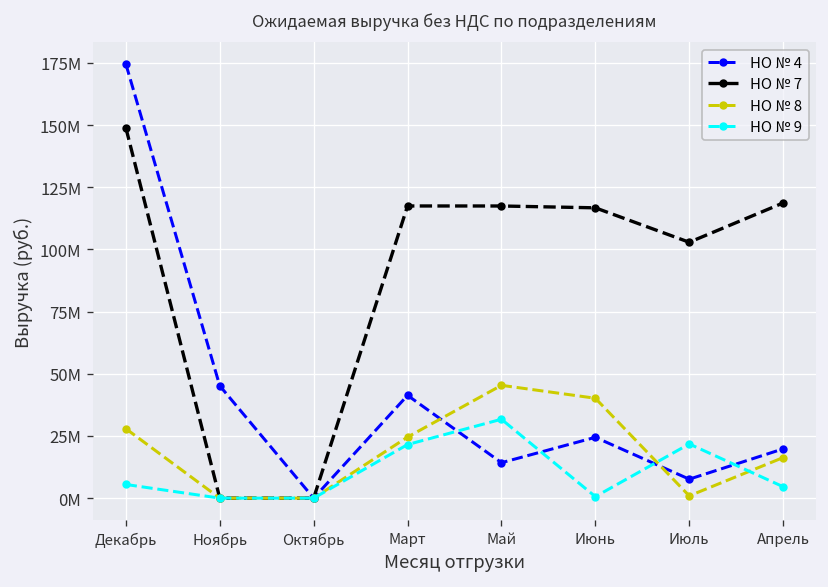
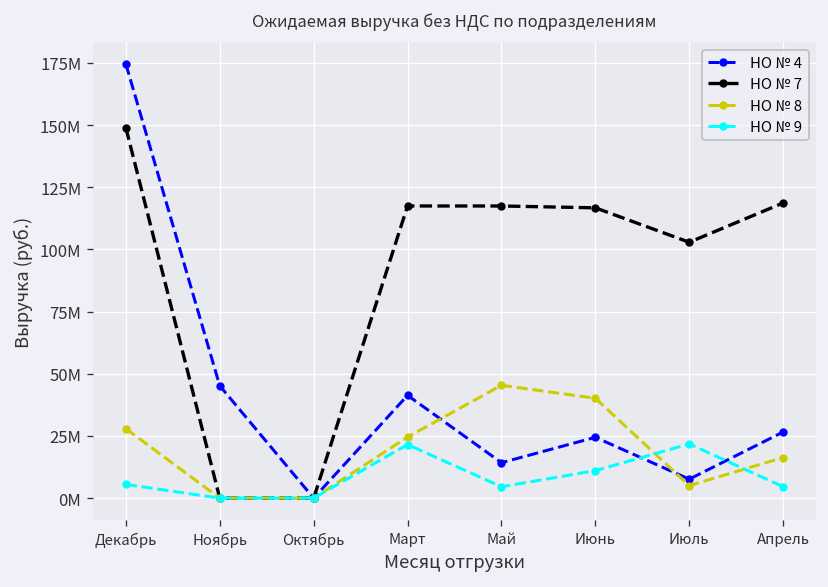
НО № 9, Май: 32000000 -> 5000000
НО № 9, Июнь: 1000000 -> 11000000
НО № 8, Июль: 1000000 -> 5000000
НО № 4, Апрель: 20000000 -> 27000000
